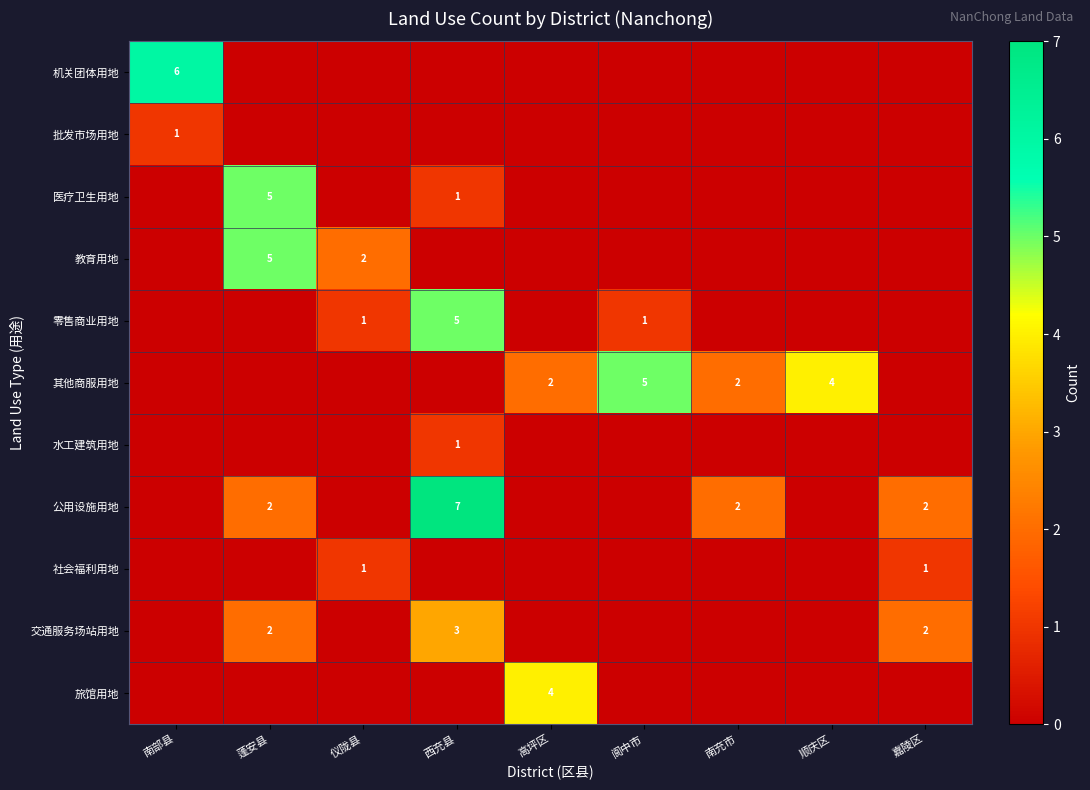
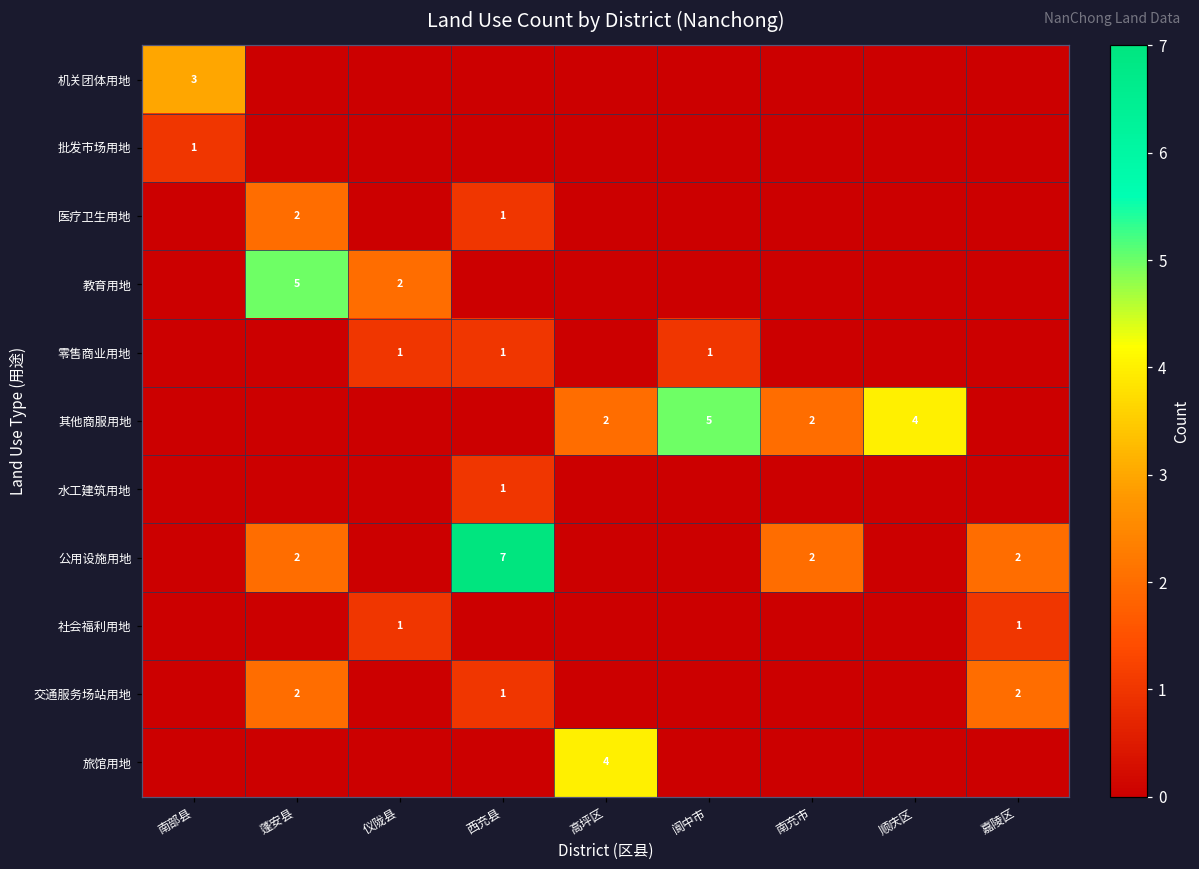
机关团体用地, 南部县: 6 -> 3
医疗卫生用地, 蓬安县: 5 -> 2
零售商业用地, 西充县: 5 -> 1
交通服务场站用地, 西充县: 3 -> 1
